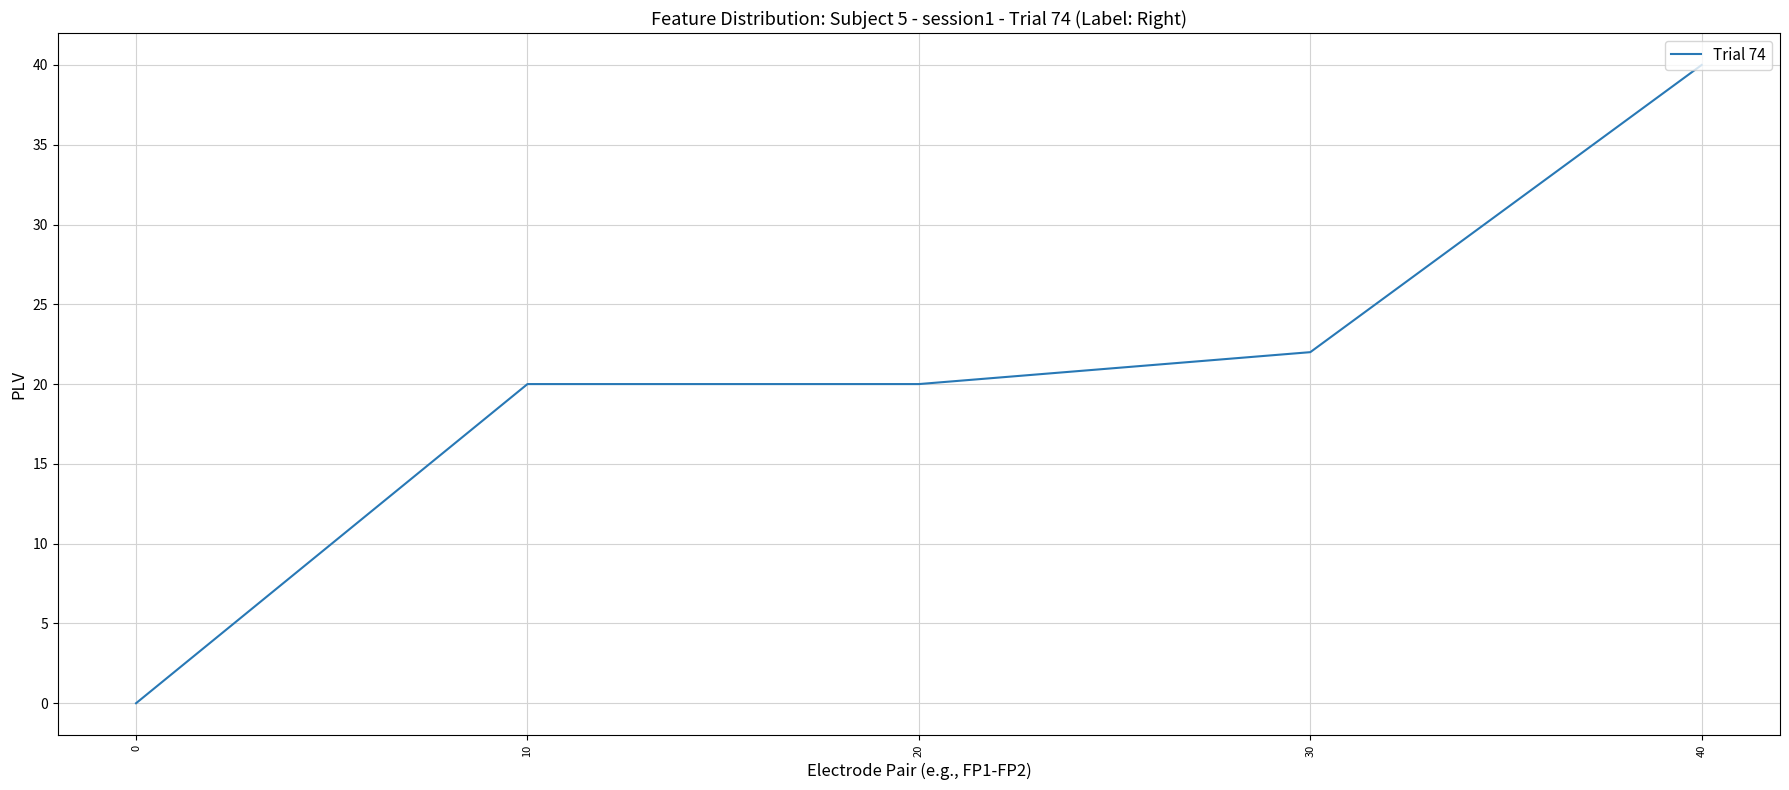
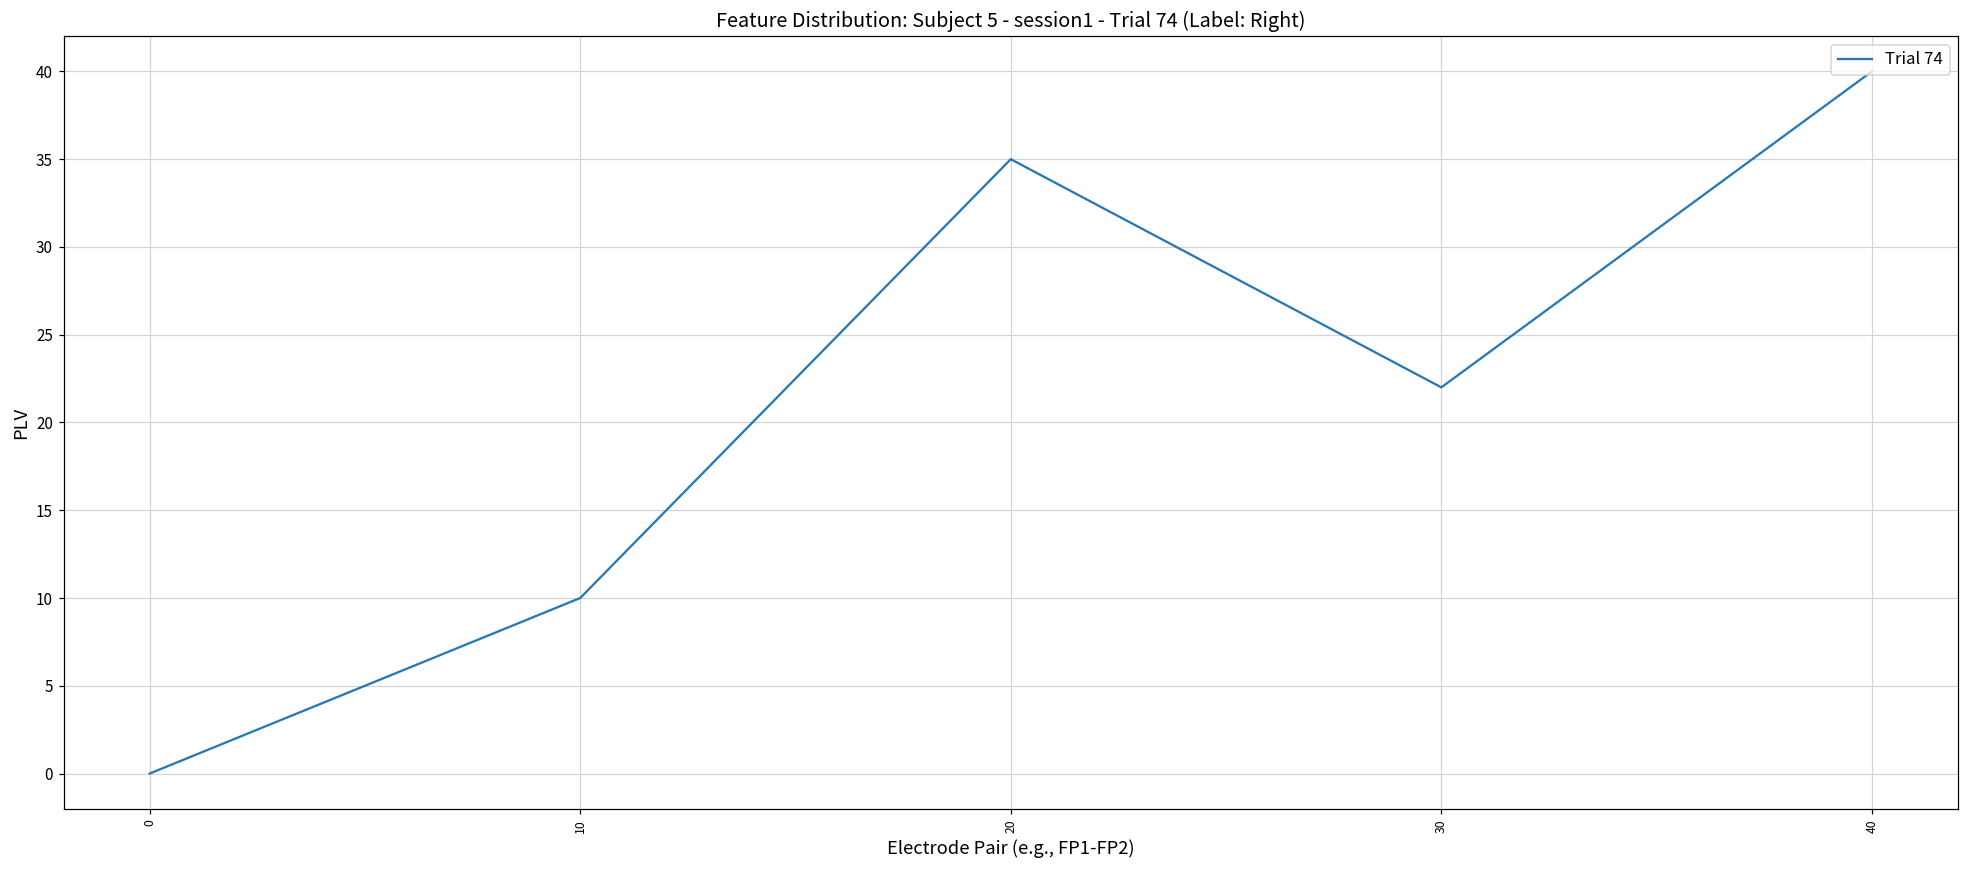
10: 20 -> 10
20: 20 -> 35
